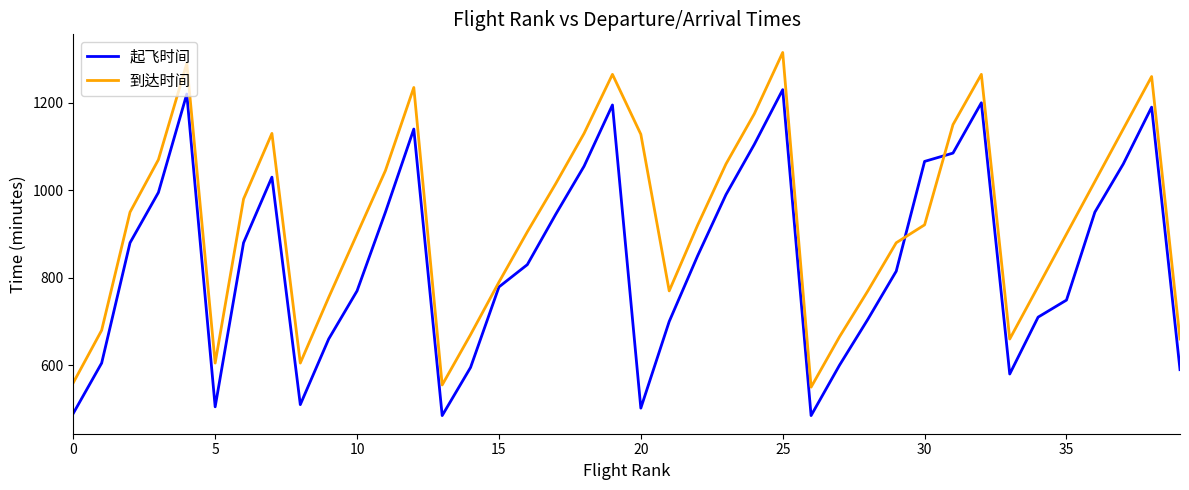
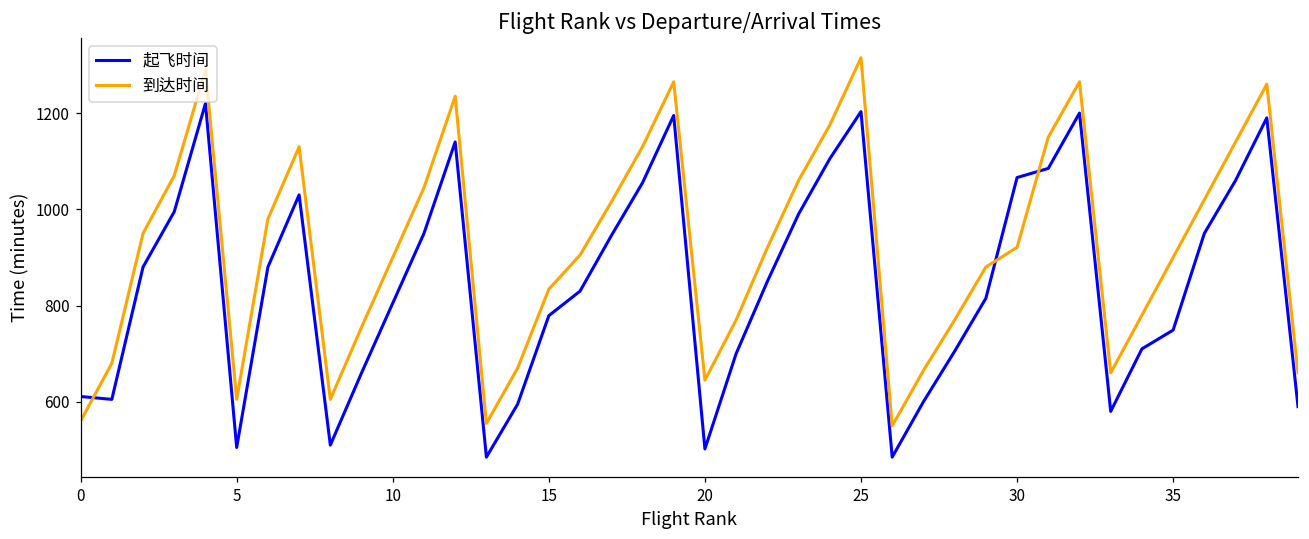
起飞时间, 0: 490 -> 610
起飞时间, 10: 770 -> 810
到达时间, 15: 790 -> 830
到达时间, 20: 1130 -> 650
起飞时间, 25: 1230 -> 1200
